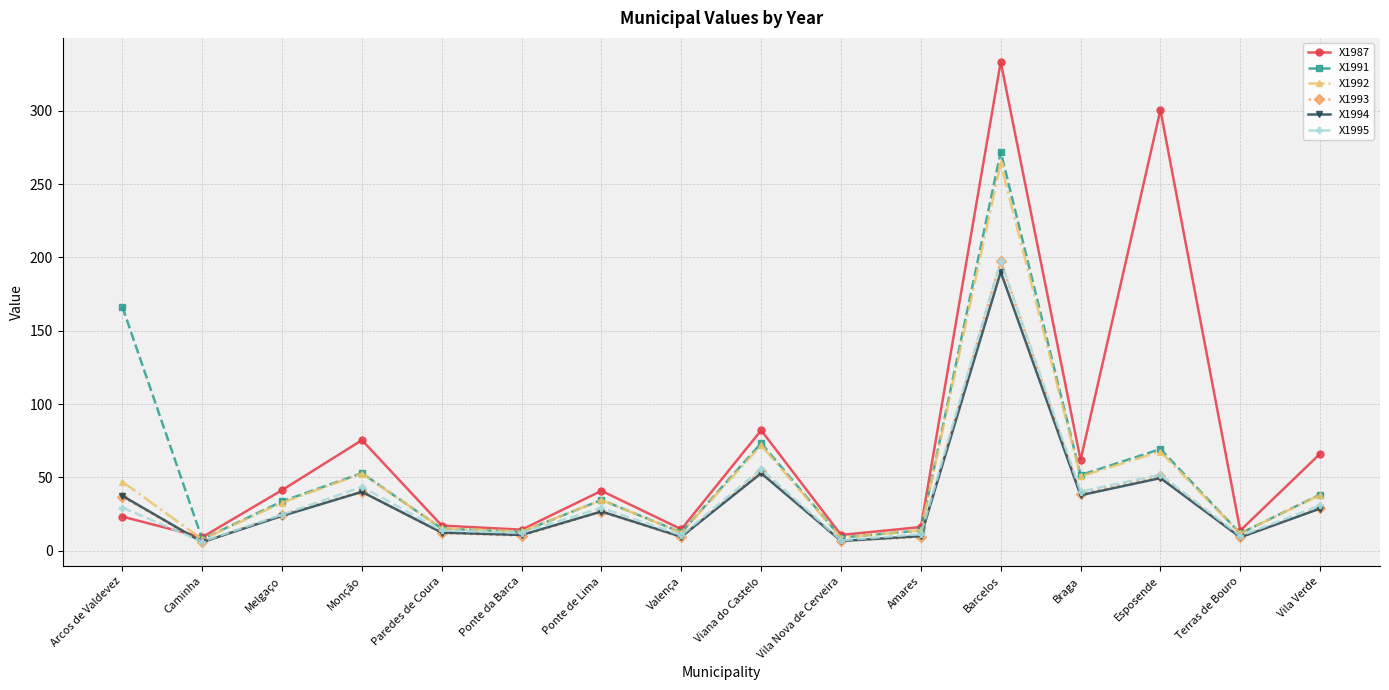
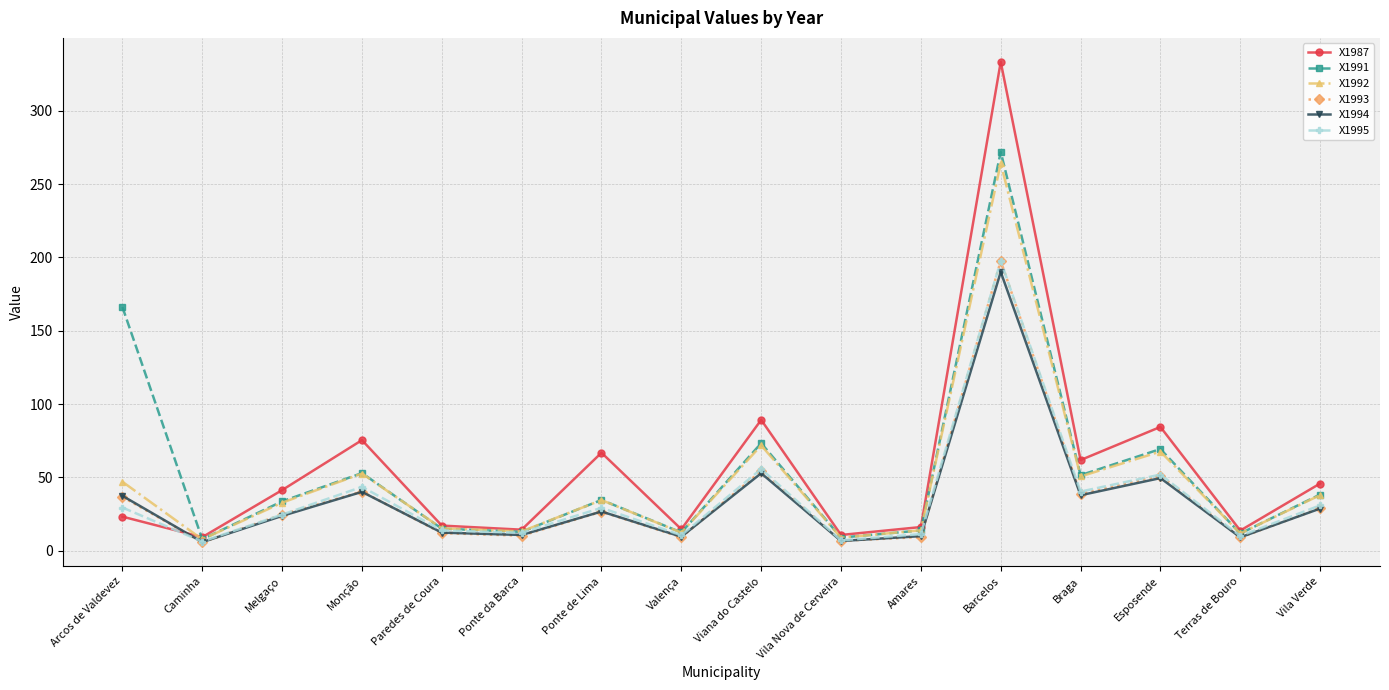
X1987, Ponte de Lima: 41 -> 67
X1987, Viana do Castelo: 82 -> 89
X1987, Esposende: 301 -> 84
X1987, Vila Verde: 66 -> 46
